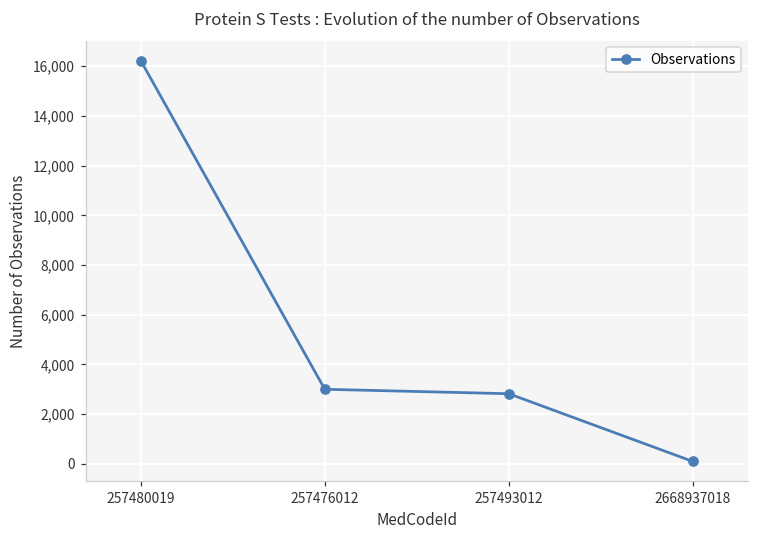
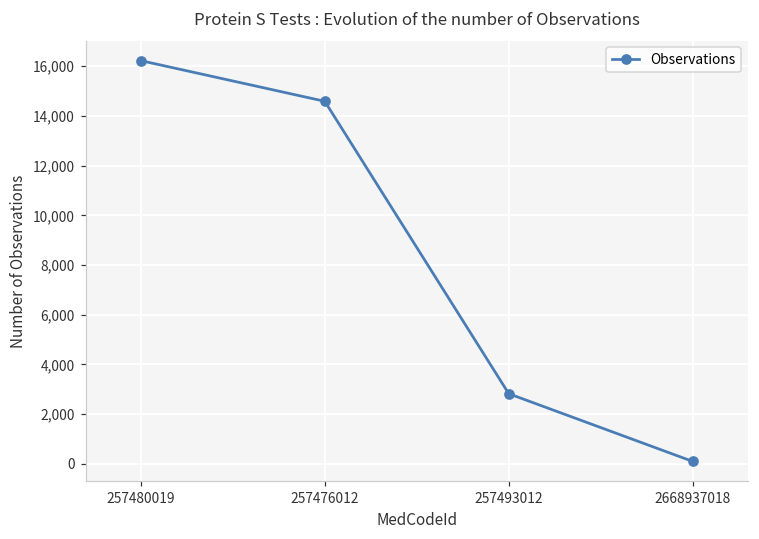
257476012: 3,000 -> 14,600
